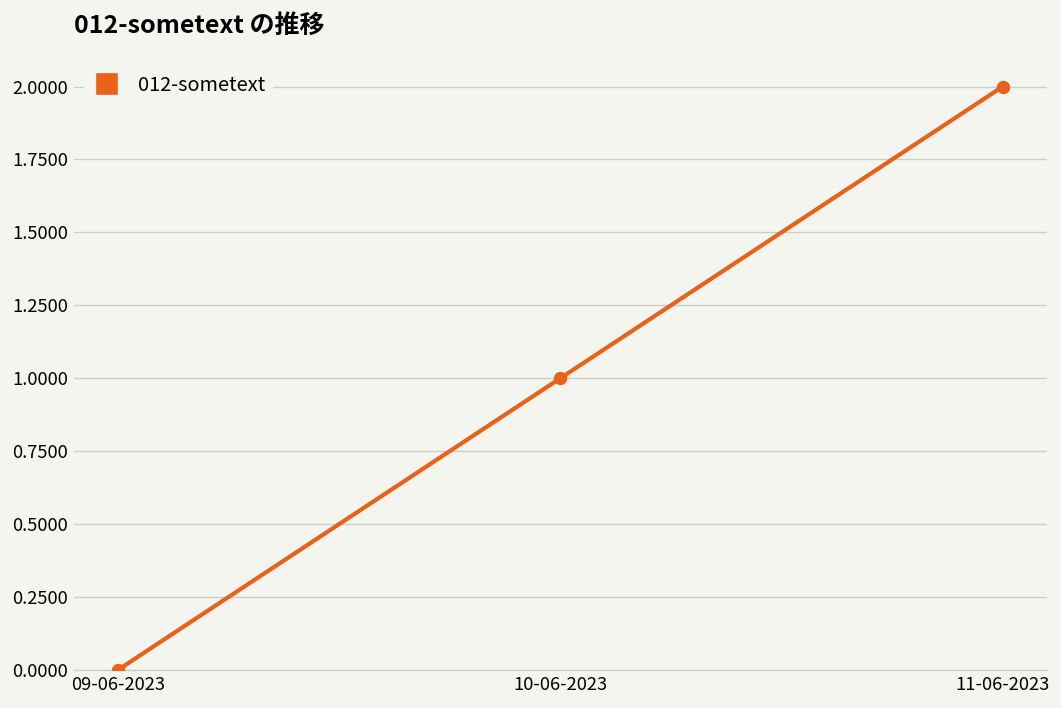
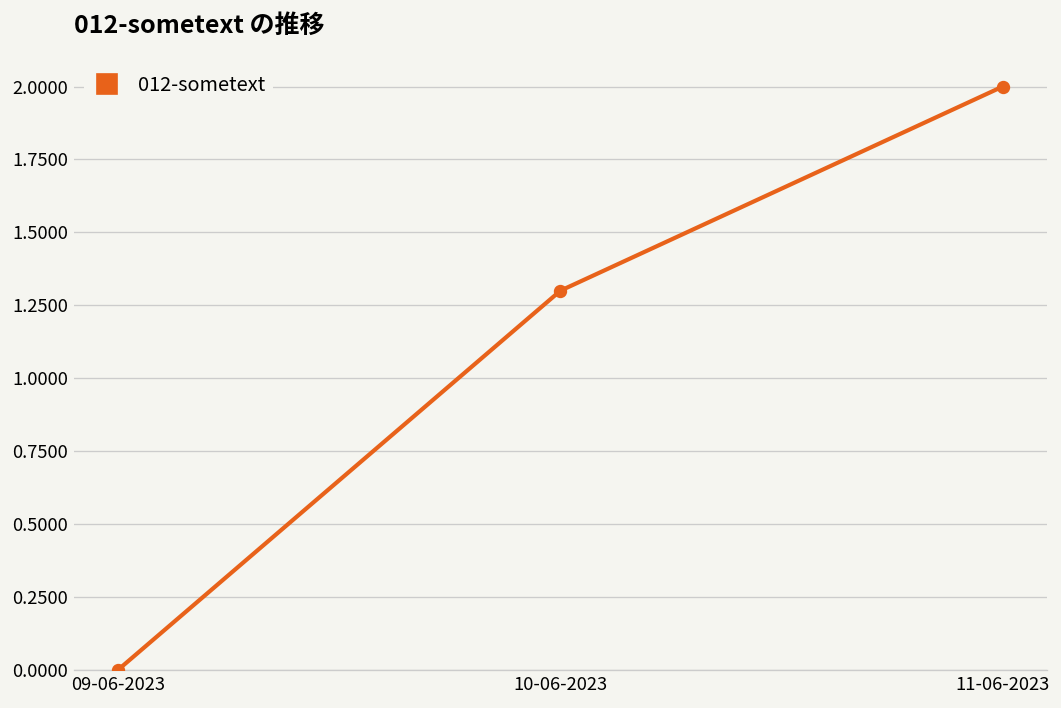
10-06-2023: 1.0 -> 1.3
